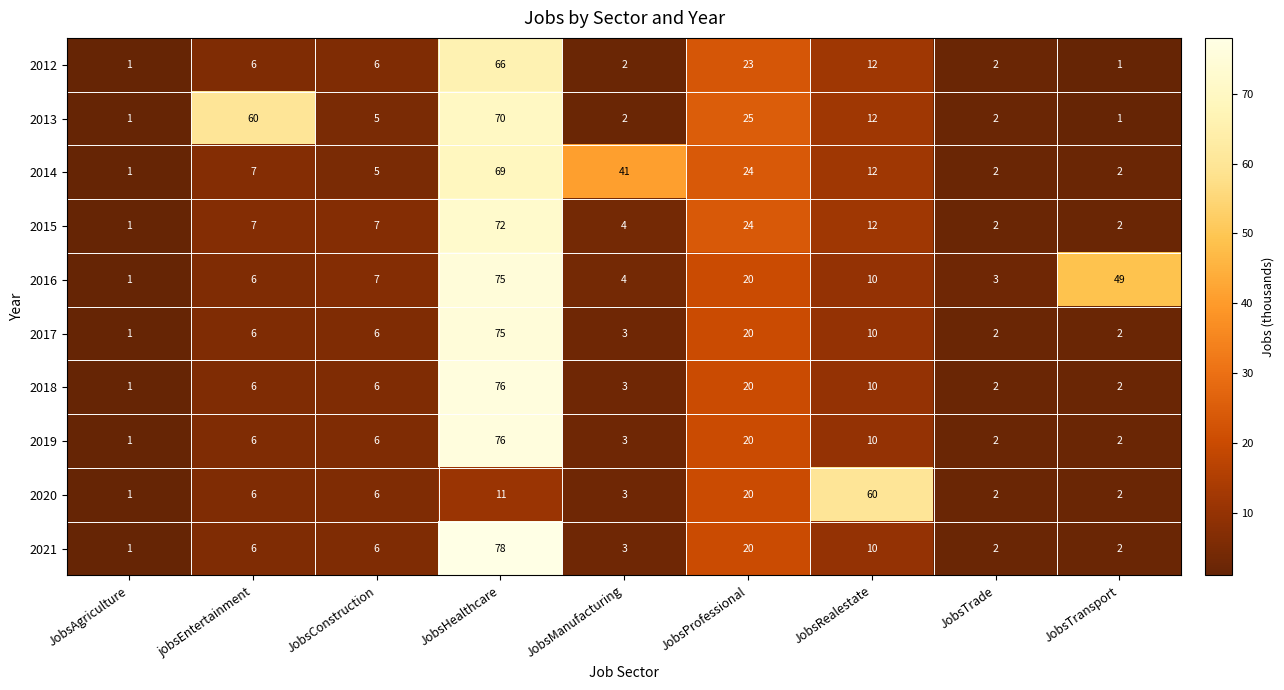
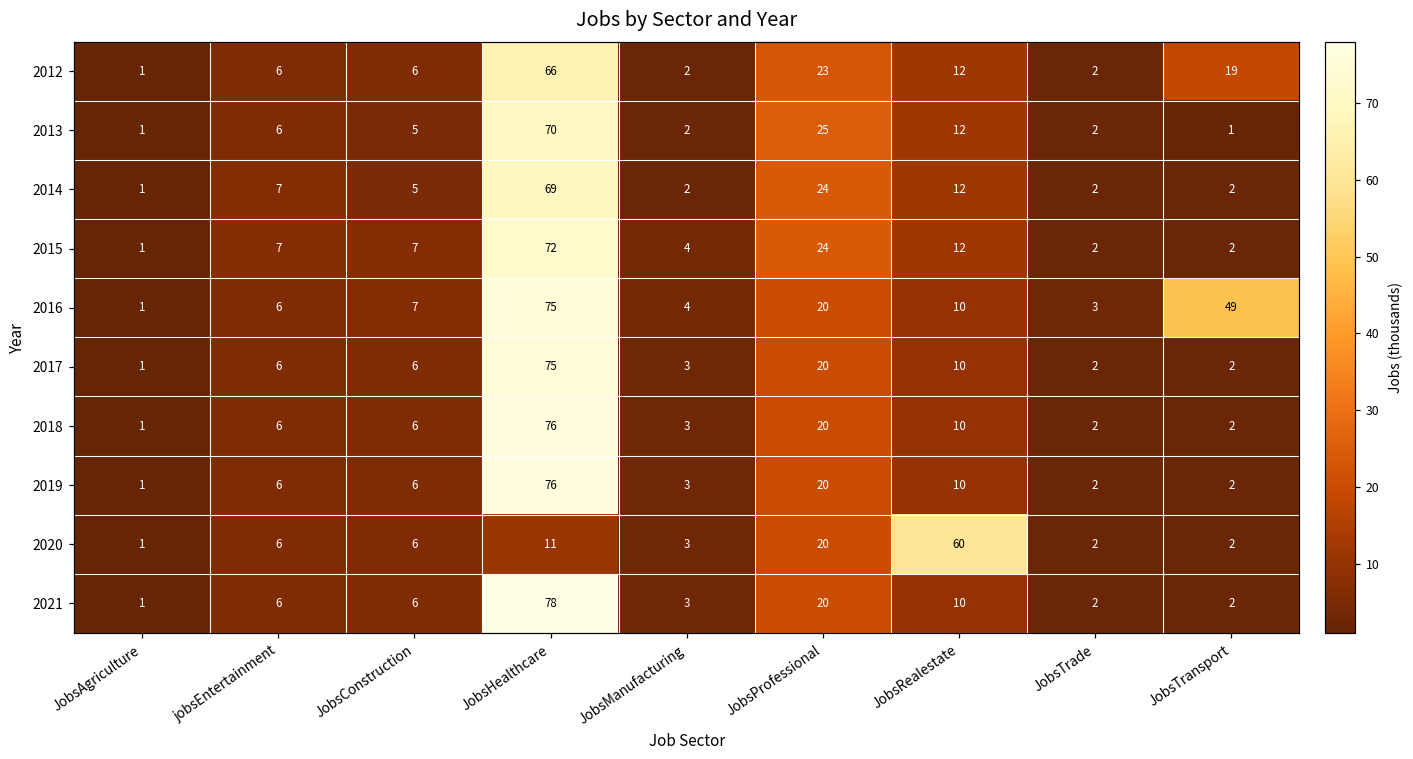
2012, JobsTransport: 1 -> 19
2013, jobsEntertainment: 60 -> 6
2014, JobsManufacturing: 41 -> 2
